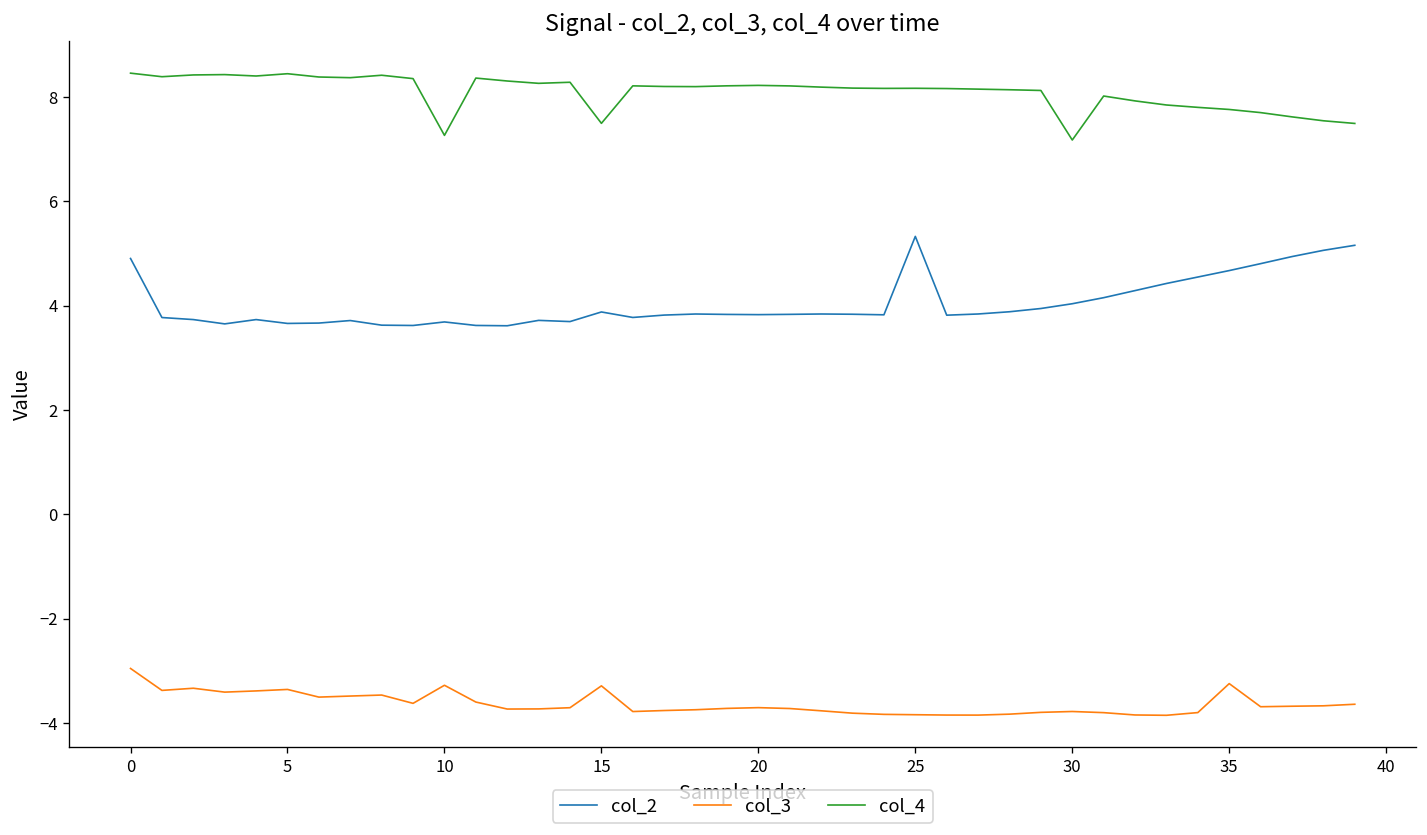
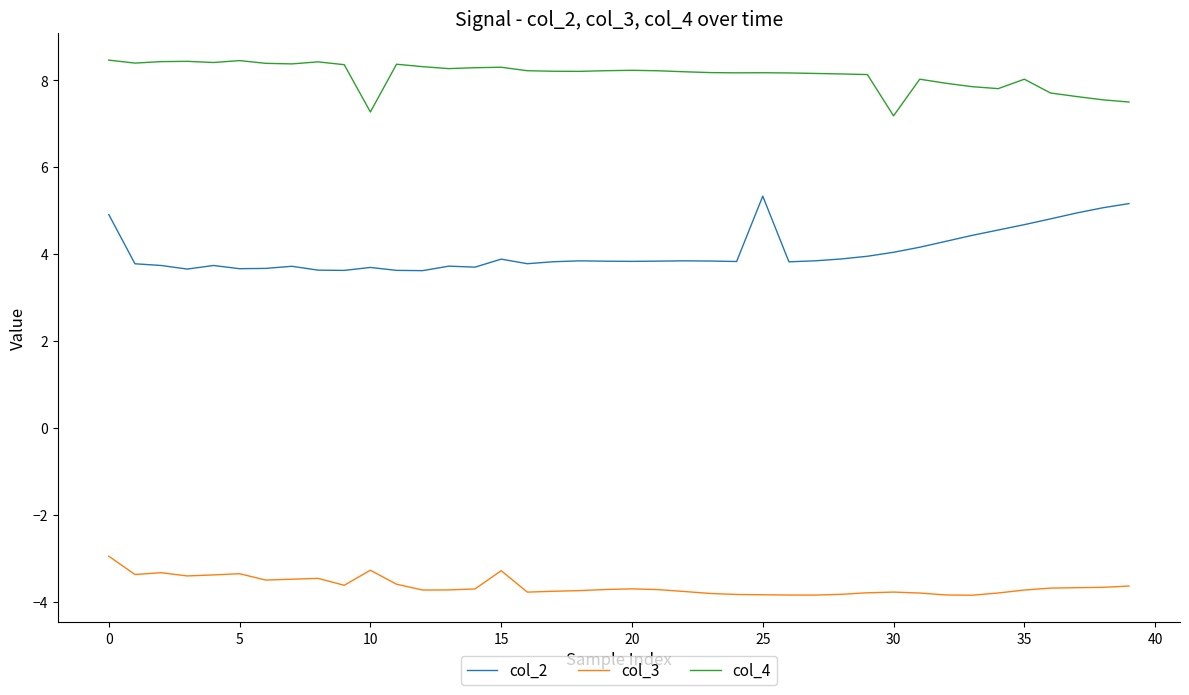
col_4, 15: 7.5 -> 8.3
col_3, 35: -3.2 -> -3.7
col_4, 35: 7.8 -> 8.0
